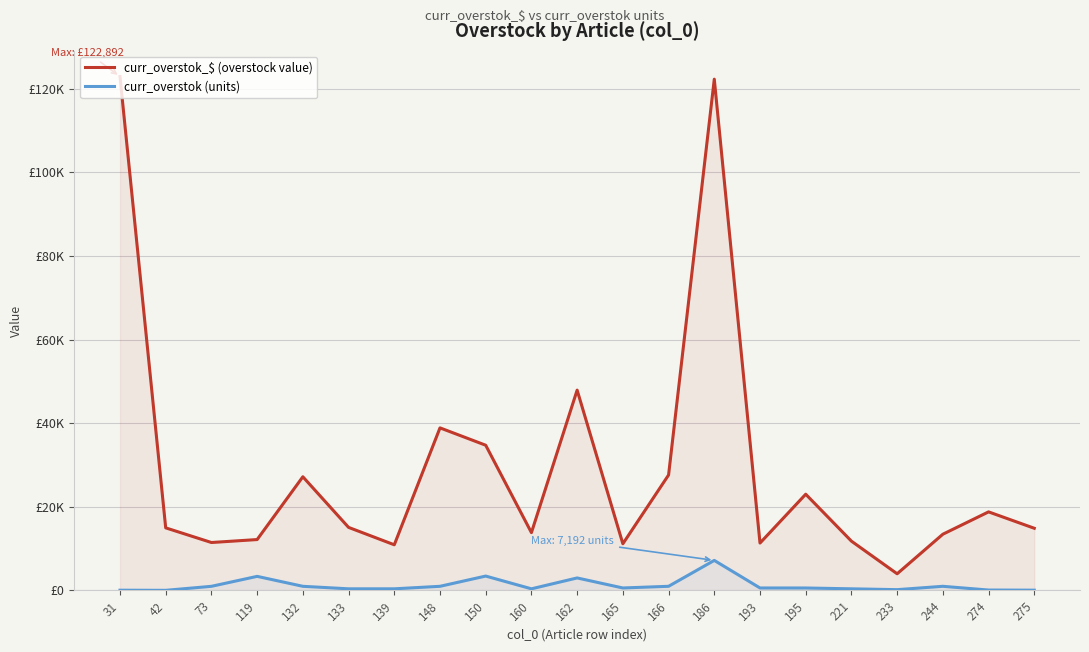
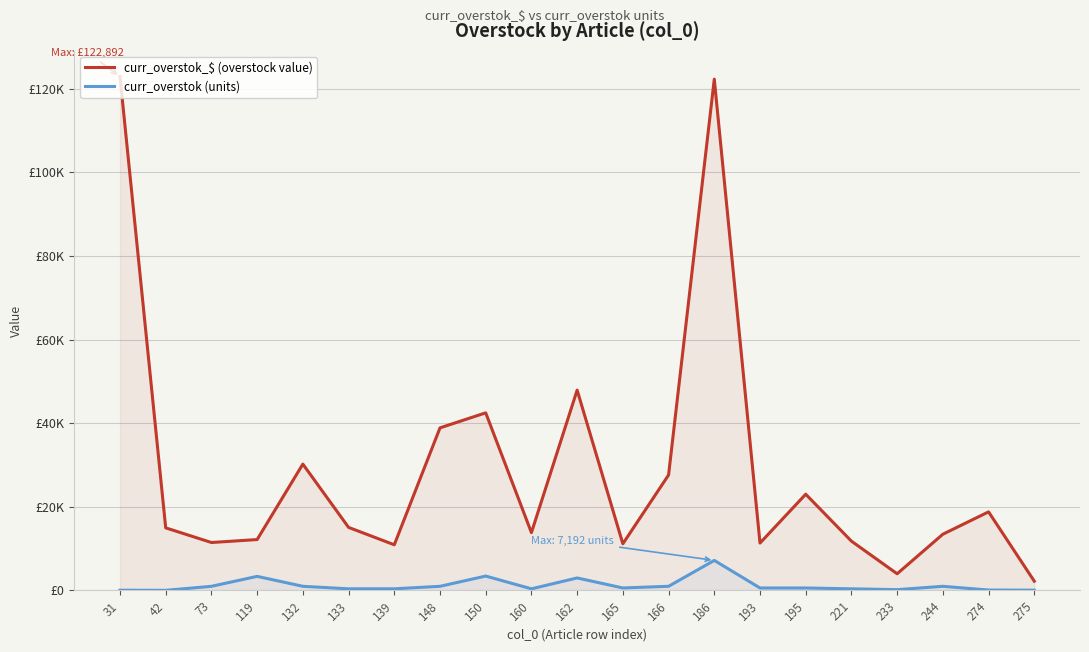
curr_overstok_$ (overstock value), 132: £27000 -> £30000
curr_overstok_$ (overstock value), 150: £35000 -> £42000
curr_overstok_$ (overstock value), 275: £15000 -> £2000
